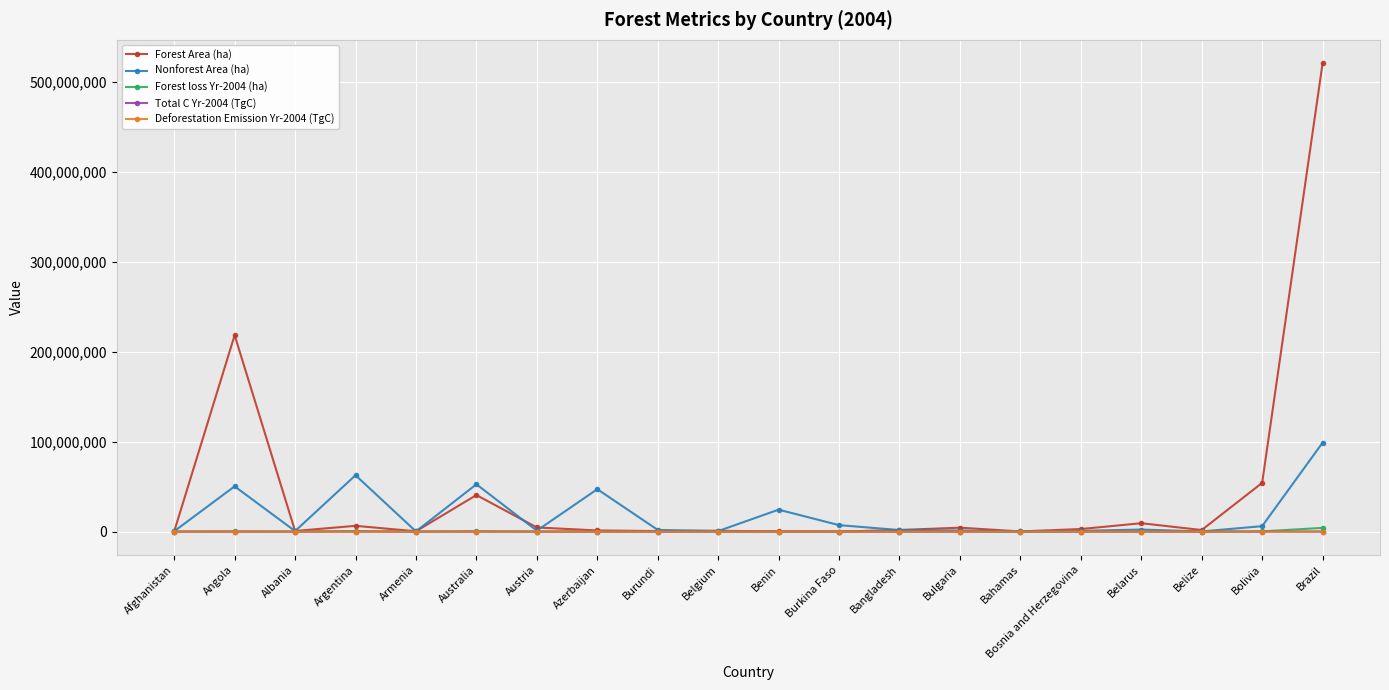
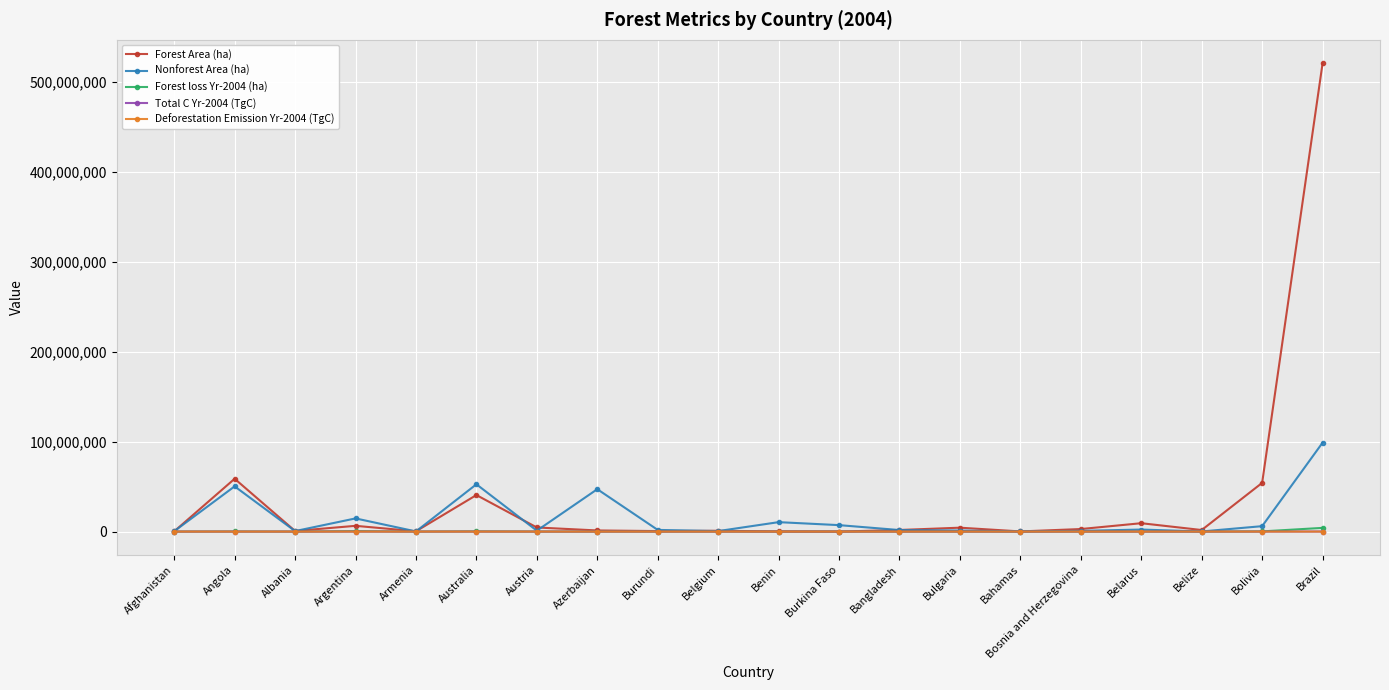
Forest Area (ha), Angola: 220,000,000 -> 60,000,000
Nonforest Area (ha), Argentina: 60,000,000 -> 10,000,000
Nonforest Area (ha), Benin: 20,000,000 -> 10,000,000
